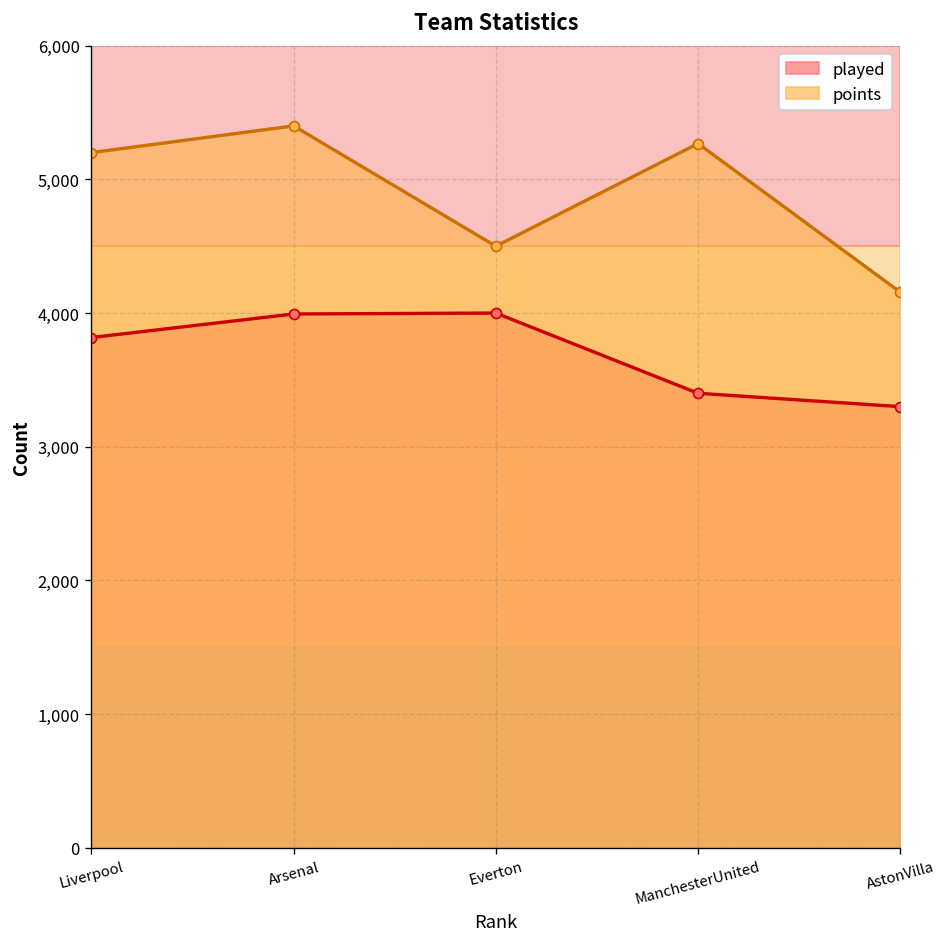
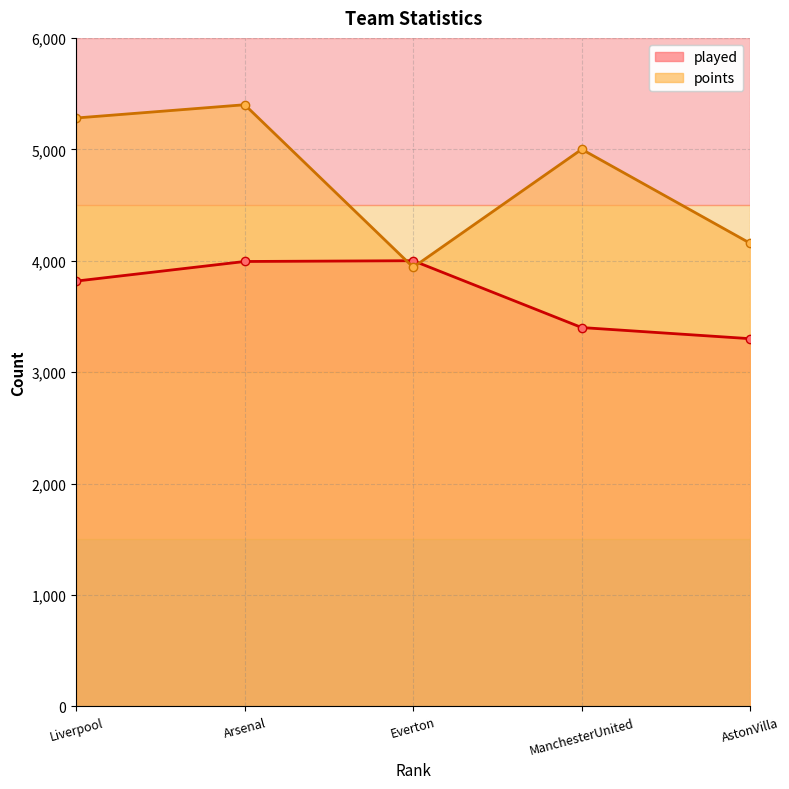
points, Liverpool: 5,200 -> 5,280
points, Everton: 4,500 -> 3,940
points, ManchesterUnited: 5,270 -> 5,000
